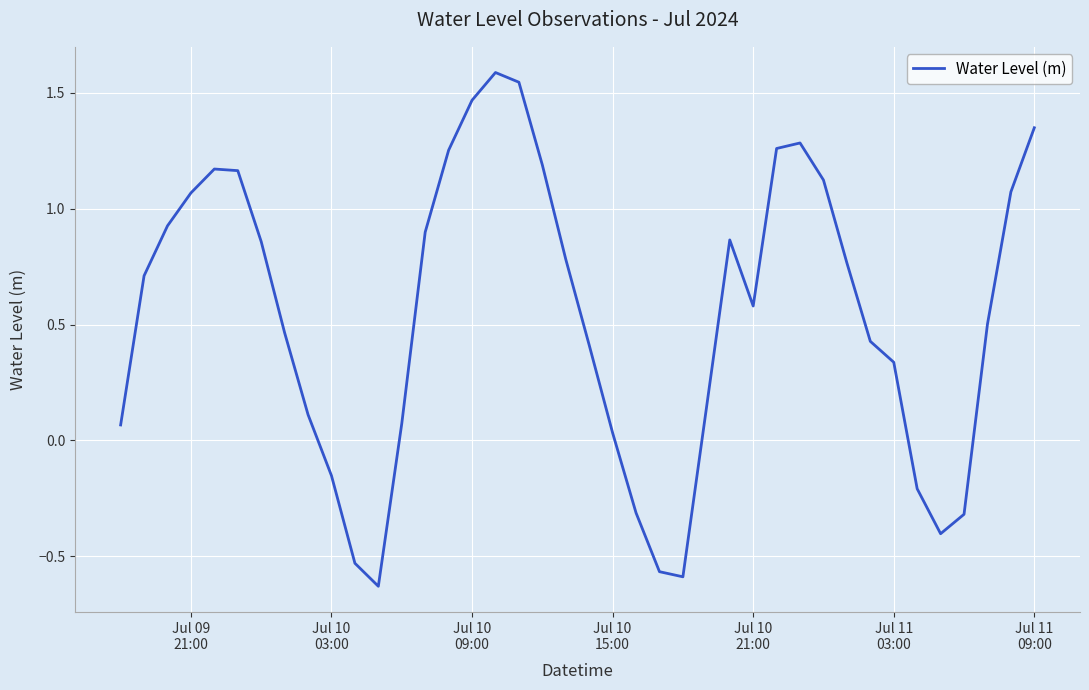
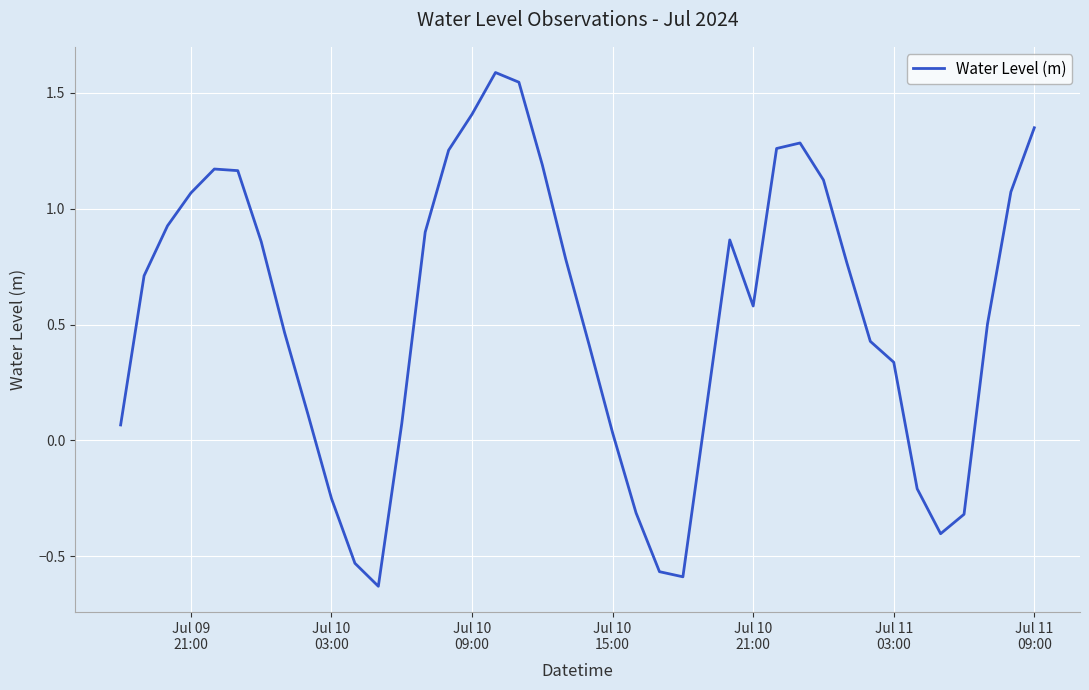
Jul 10 03:00: -0.15 -> -0.25
Jul 10 09:00: 1.47 -> 1.41
